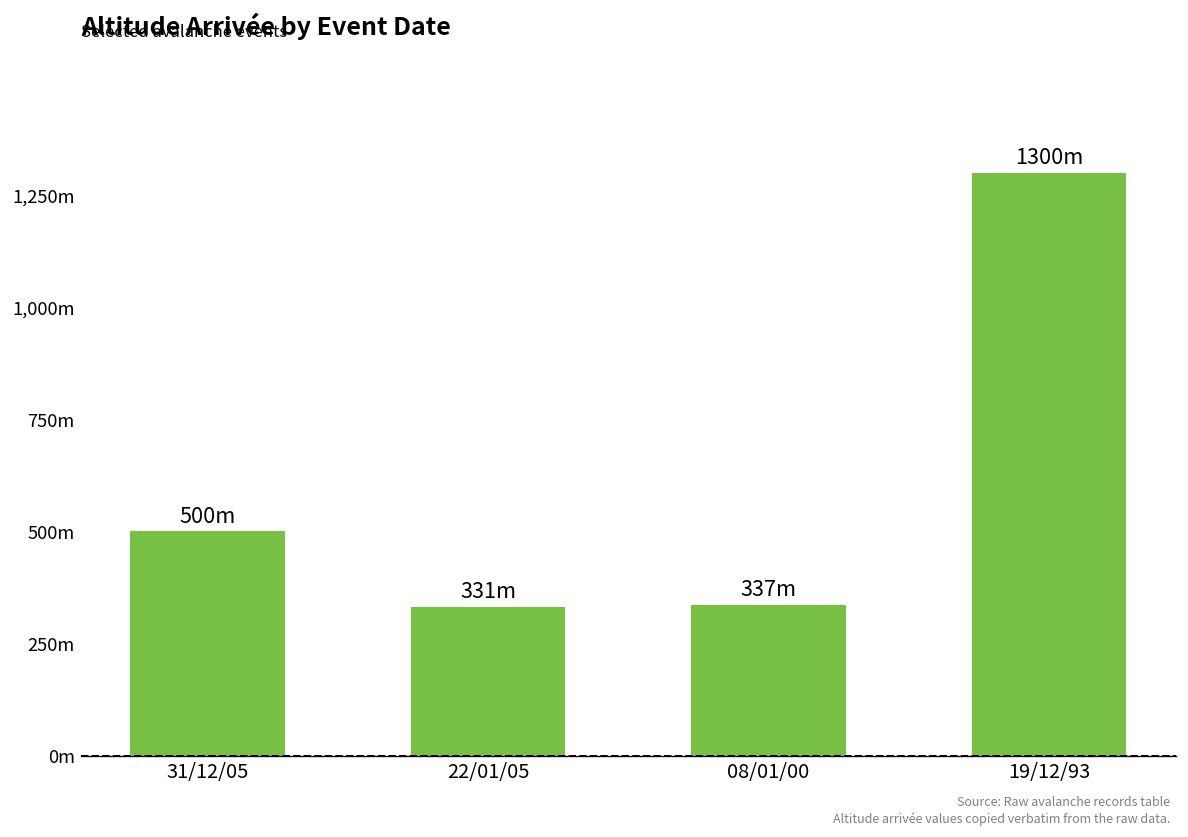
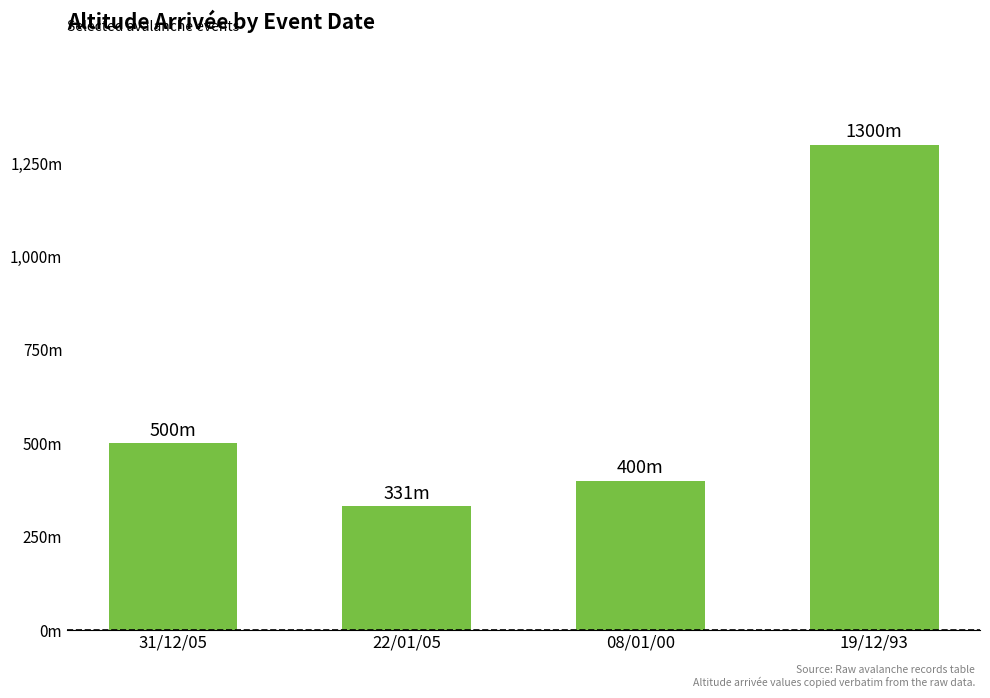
08/01/00: 337m -> 400m
